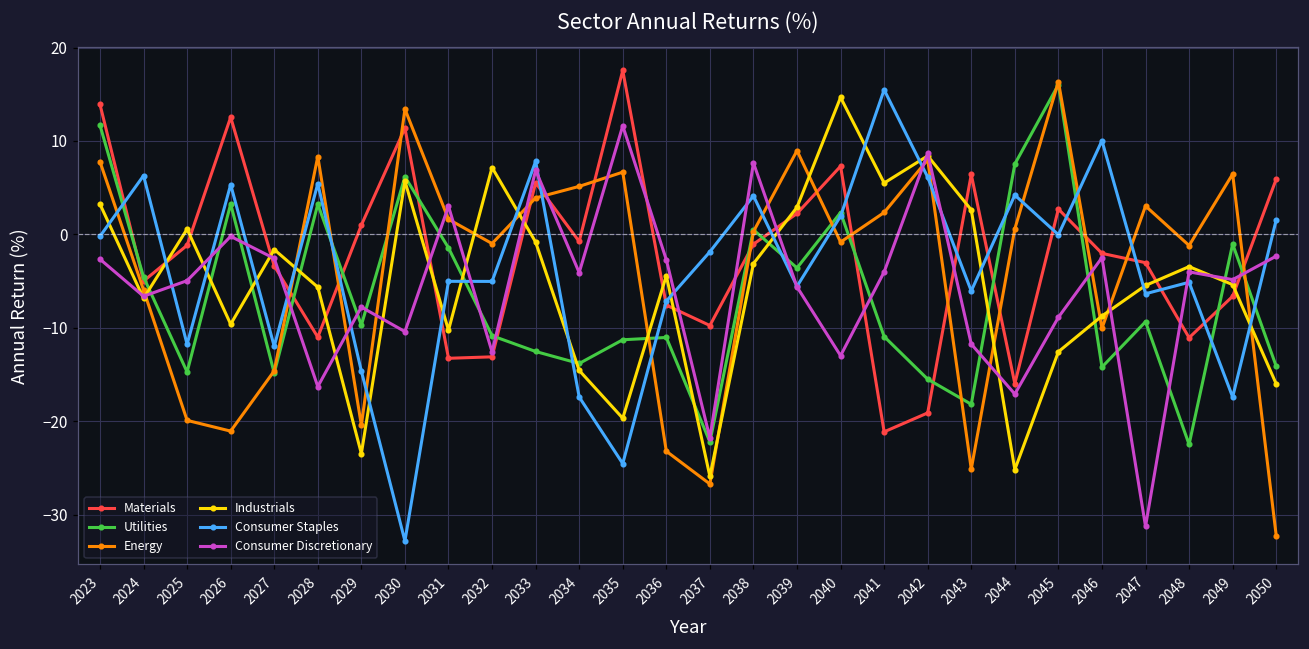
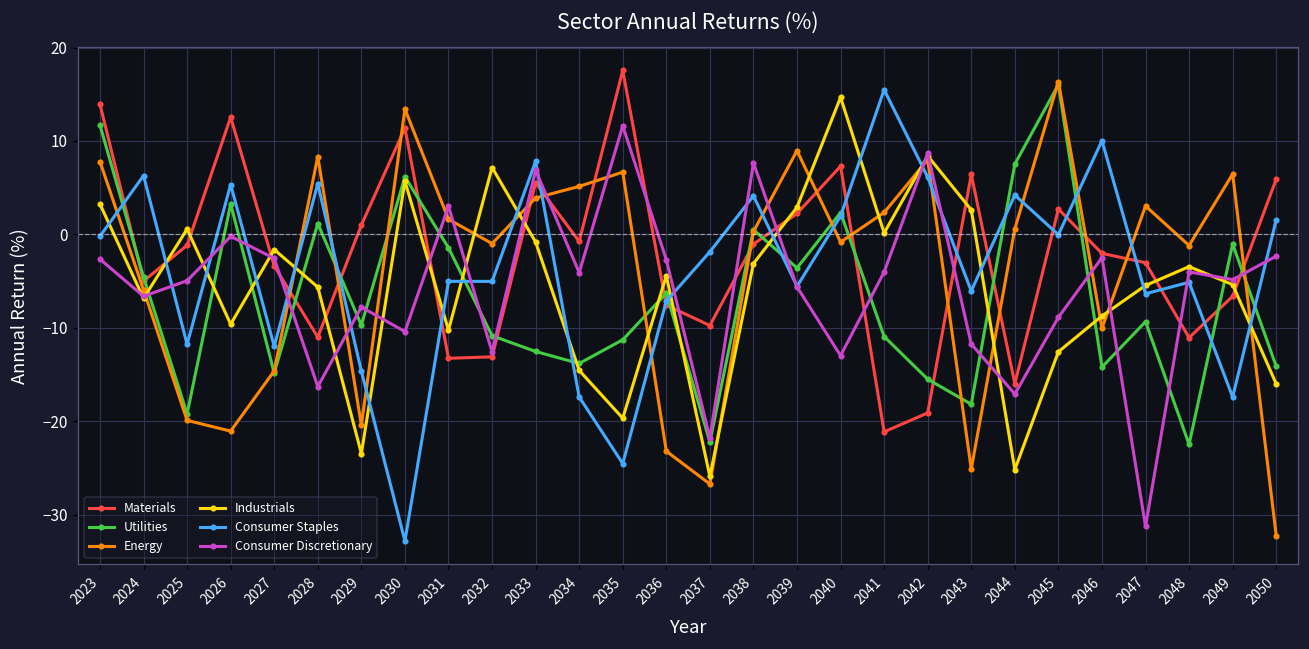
Utilities, 2025: -15 -> -19
Utilities, 2028: 3 -> 1
Utilities, 2036: -11 -> -6
Industrials, 2041: 6 -> 0
